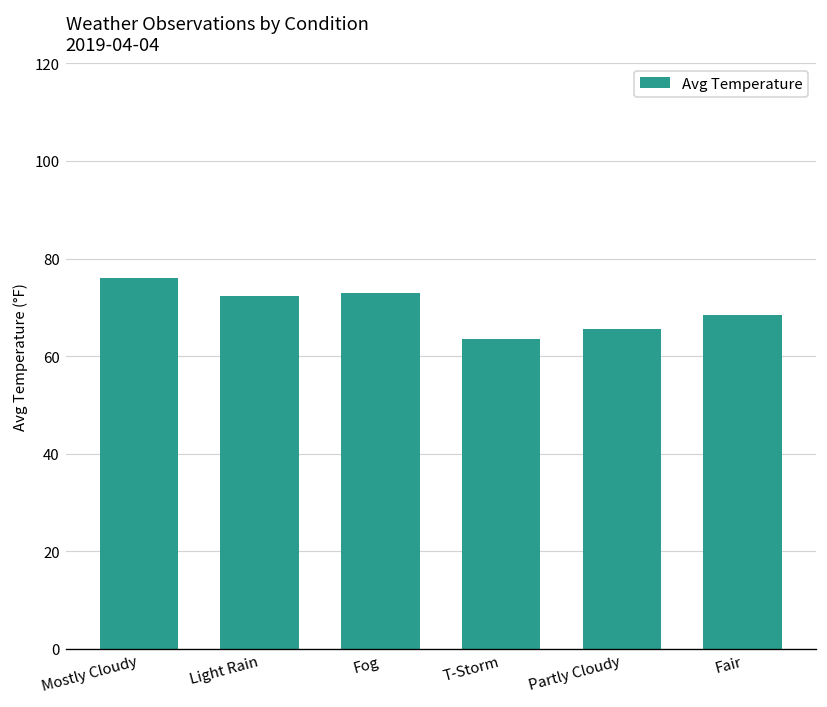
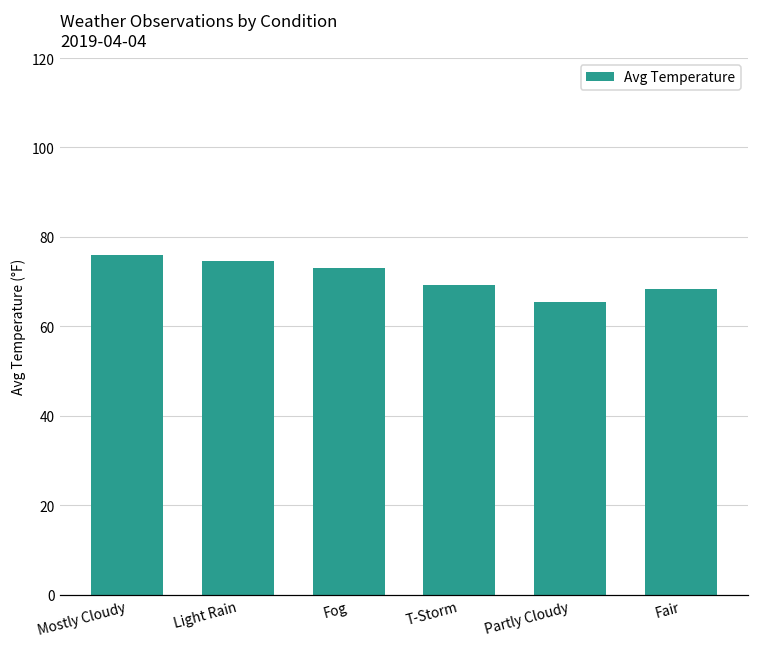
Light Rain: 72 -> 75
T-Storm: 63 -> 69
